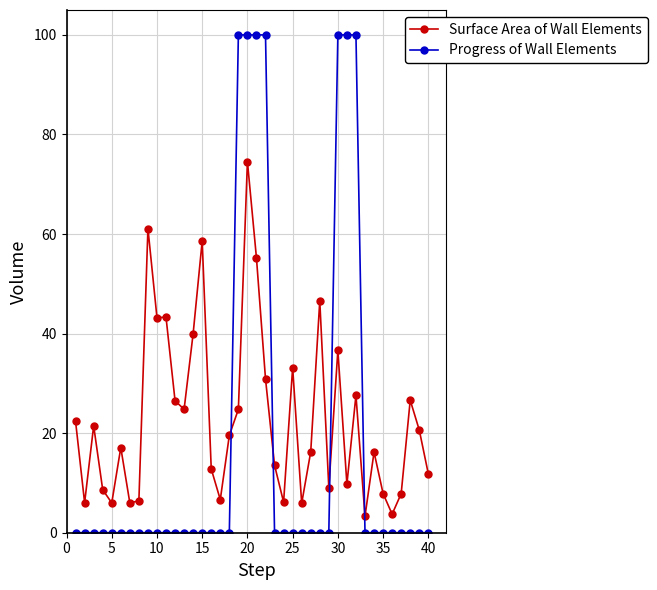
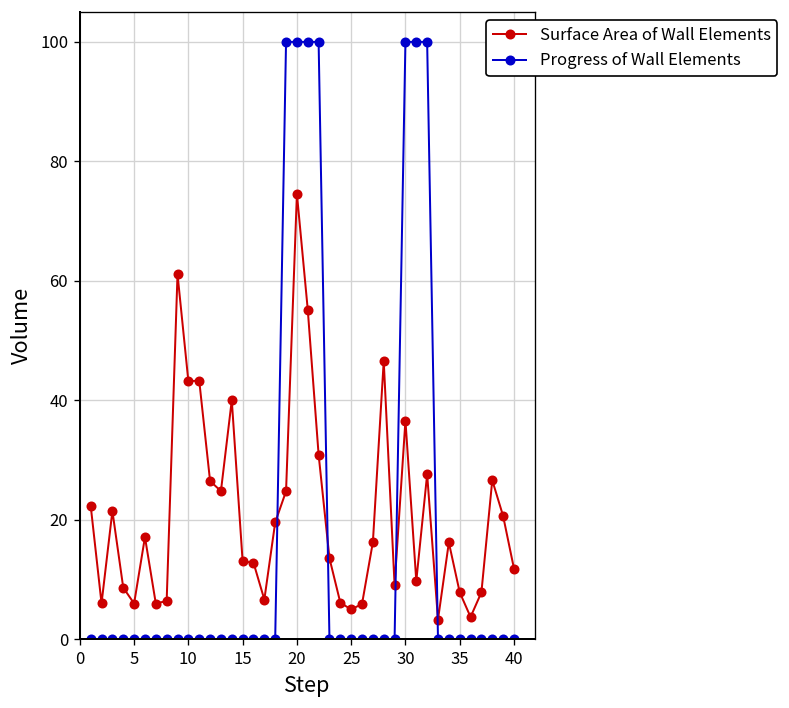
Surface Area of Wall Elements, 15: 59 -> 13
Surface Area of Wall Elements, 25: 33 -> 5
